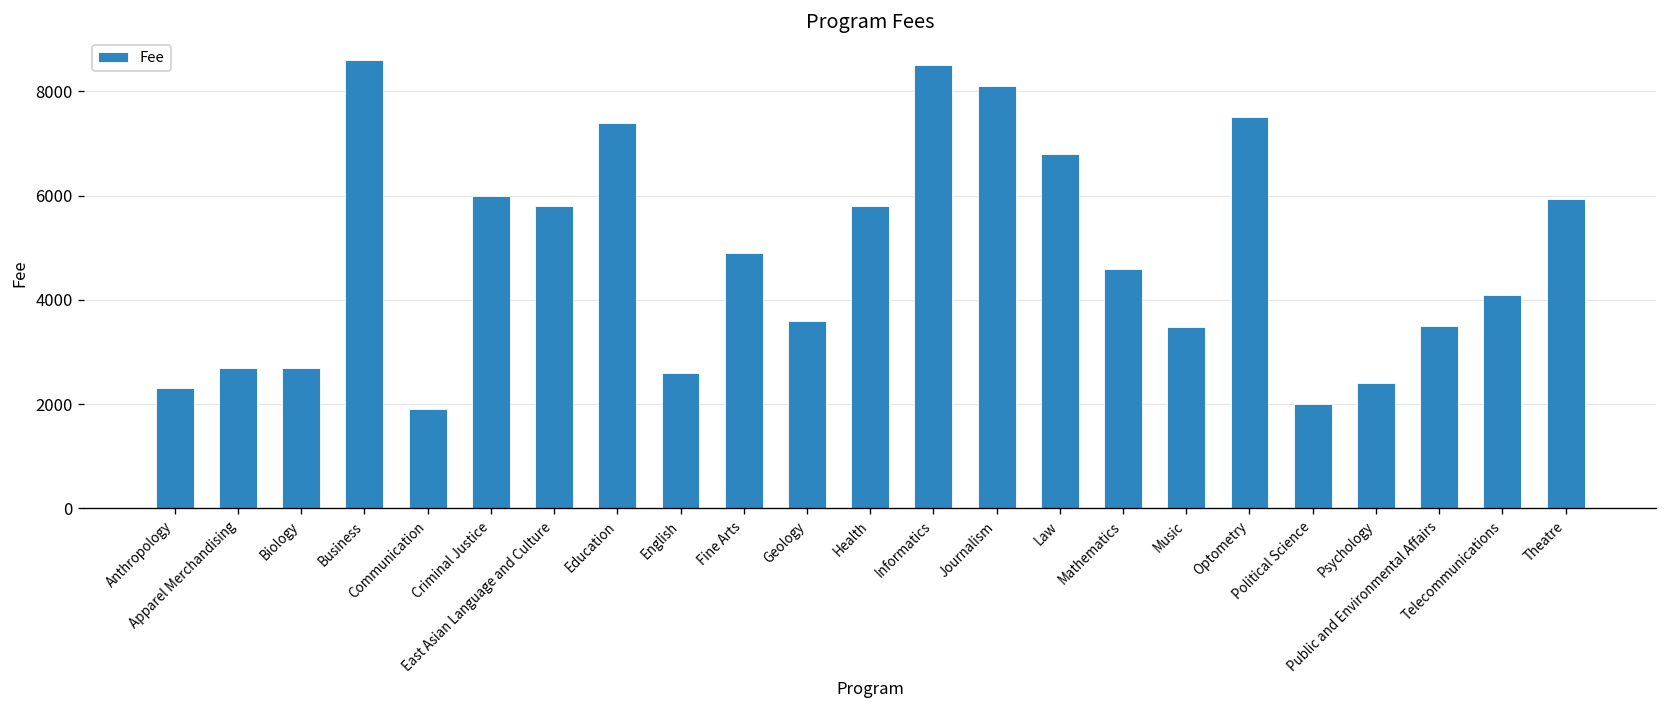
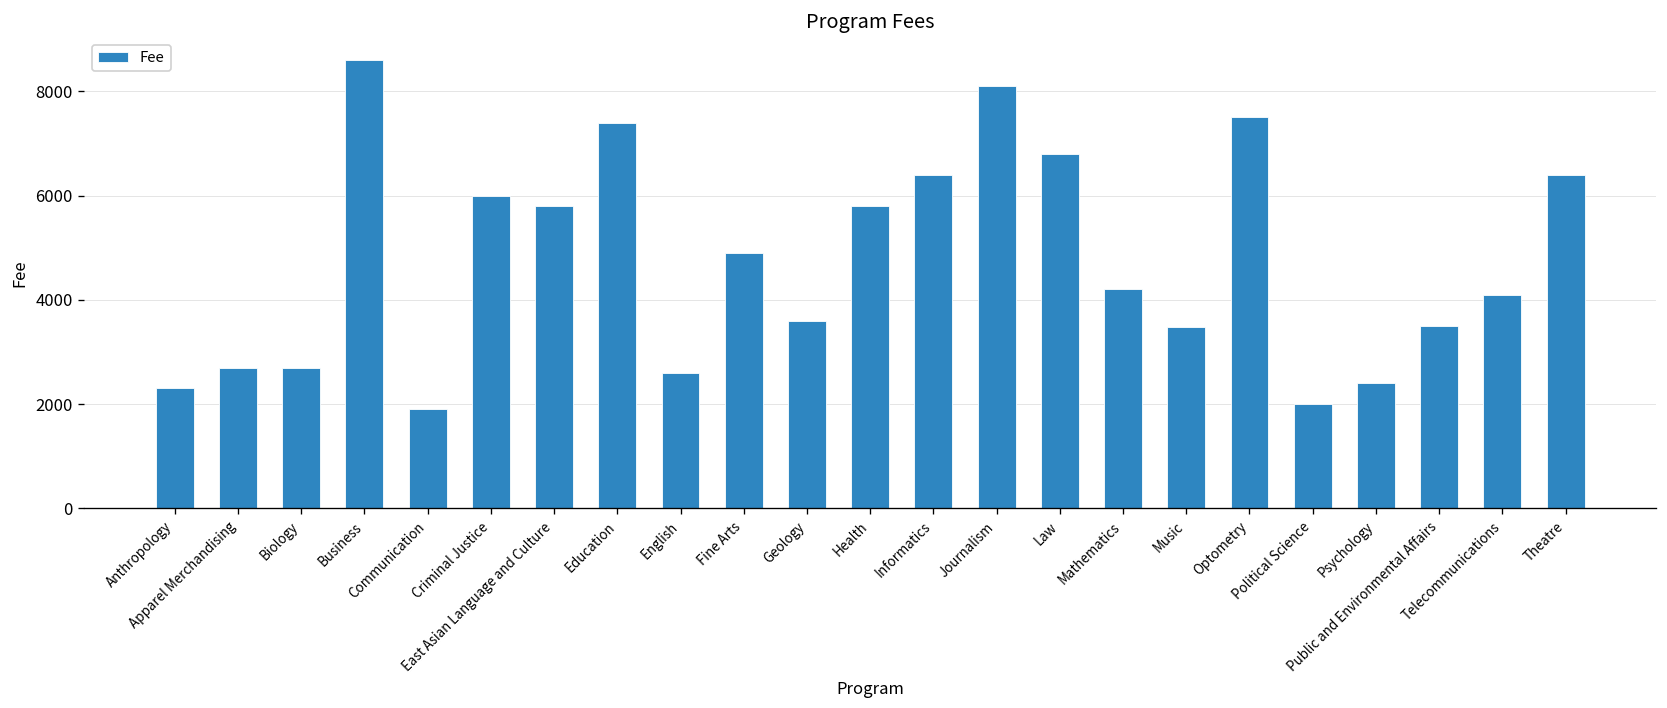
Informatics: 8500 -> 6400
Mathematics: 4600 -> 4200
Theatre: 5900 -> 6400
